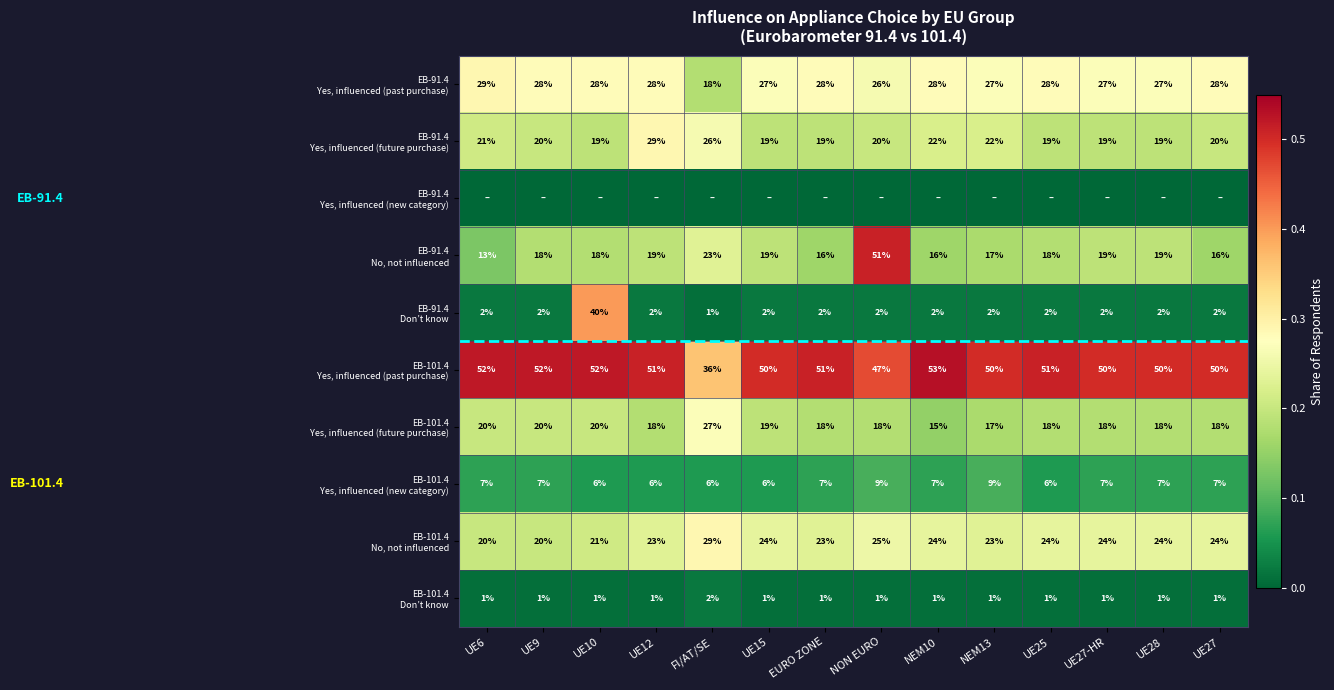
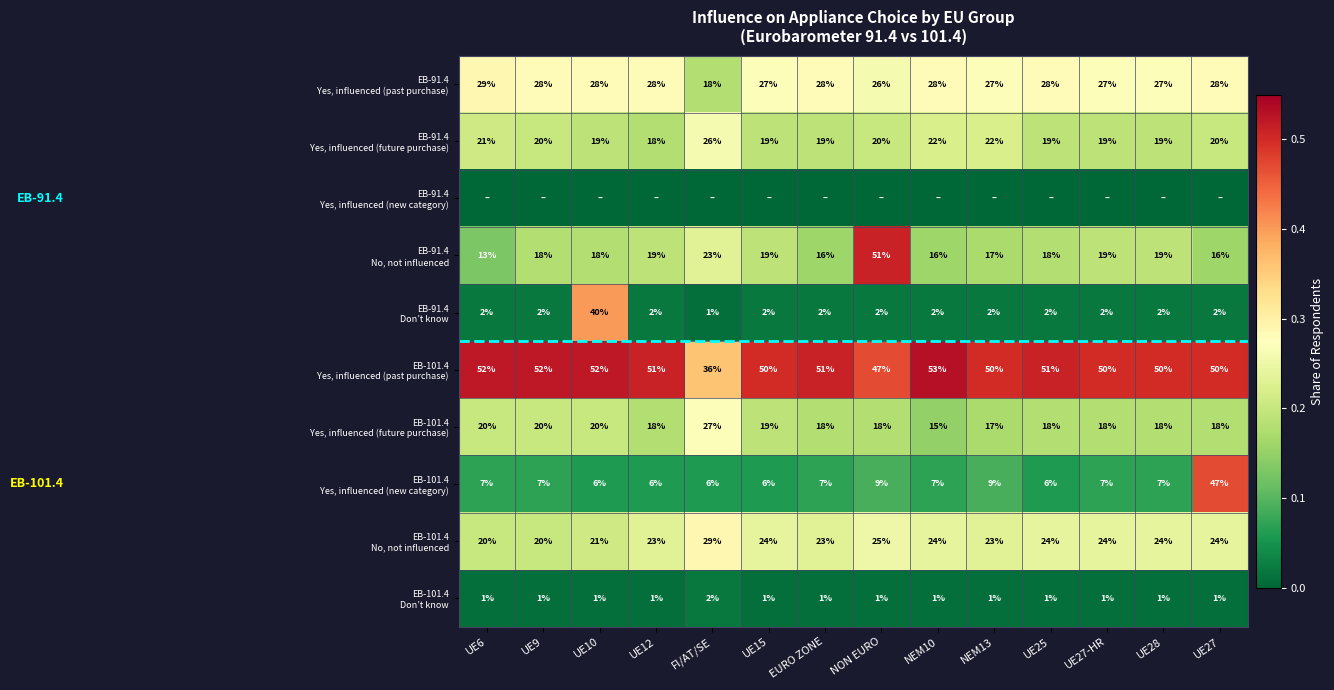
EB-91.4 Yes, influenced (future purchase), UE12: 29% -> 18%
EB-101.4 Yes, influenced (new category), UE27: 7% -> 47%
